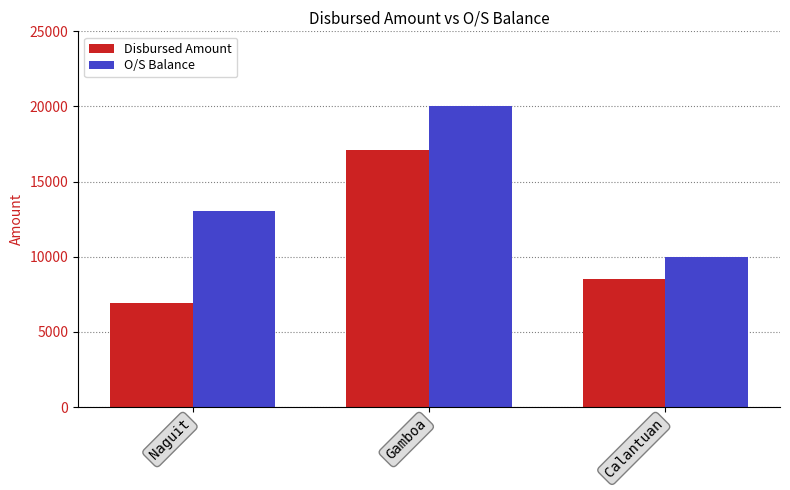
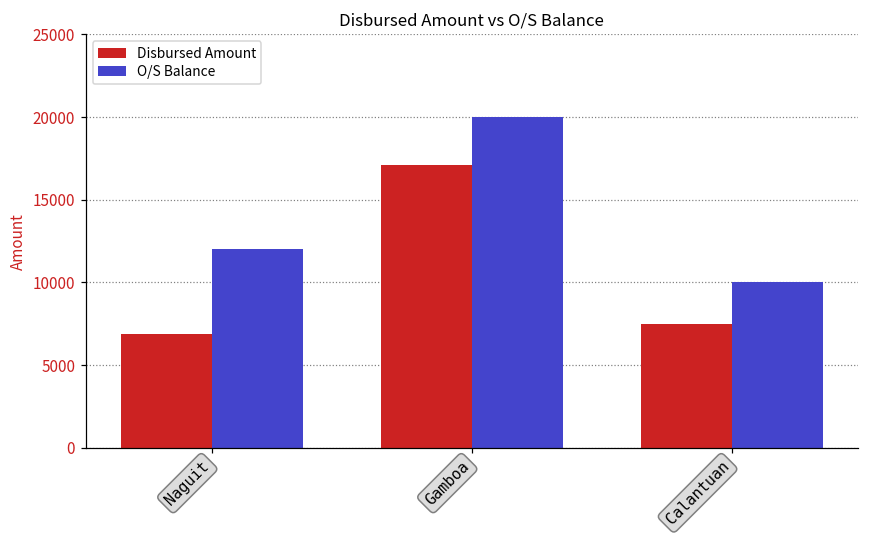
O/S Balance, Naguit: 13000 -> 12000
Disbursed Amount, Calantuan: 8500 -> 7500
